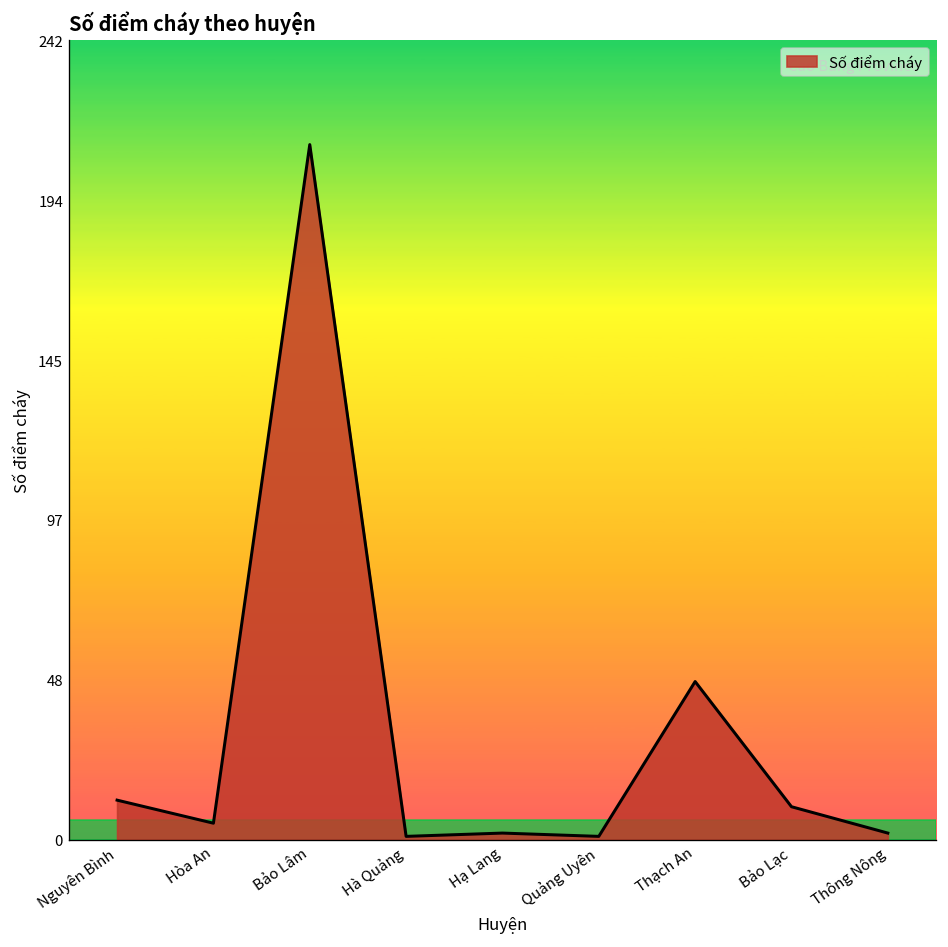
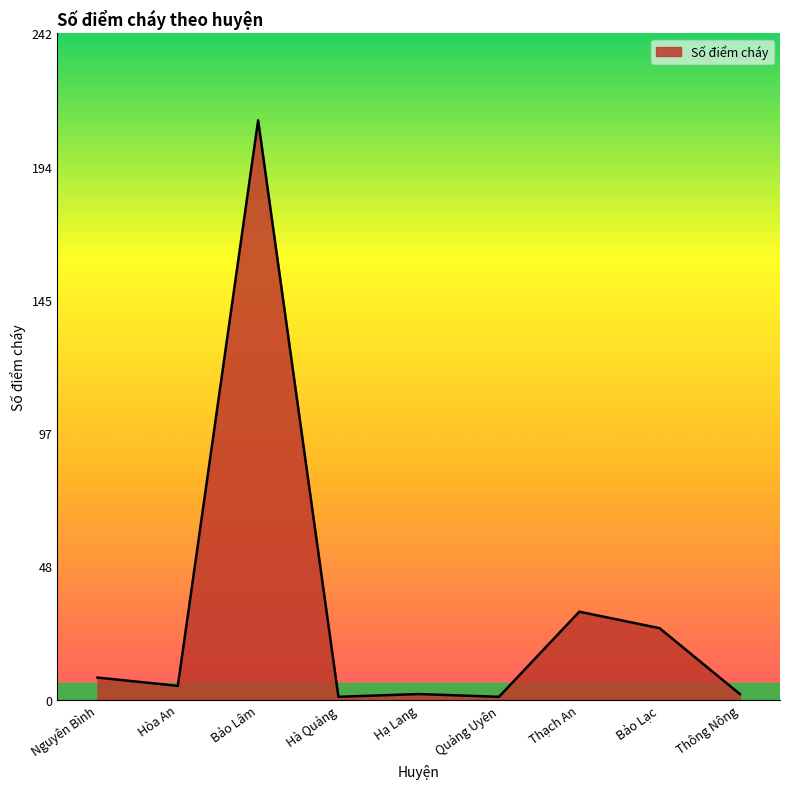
Nguyên Bình: 12 -> 8
Thạch An: 48 -> 32
Bảo Lạc: 10 -> 26
